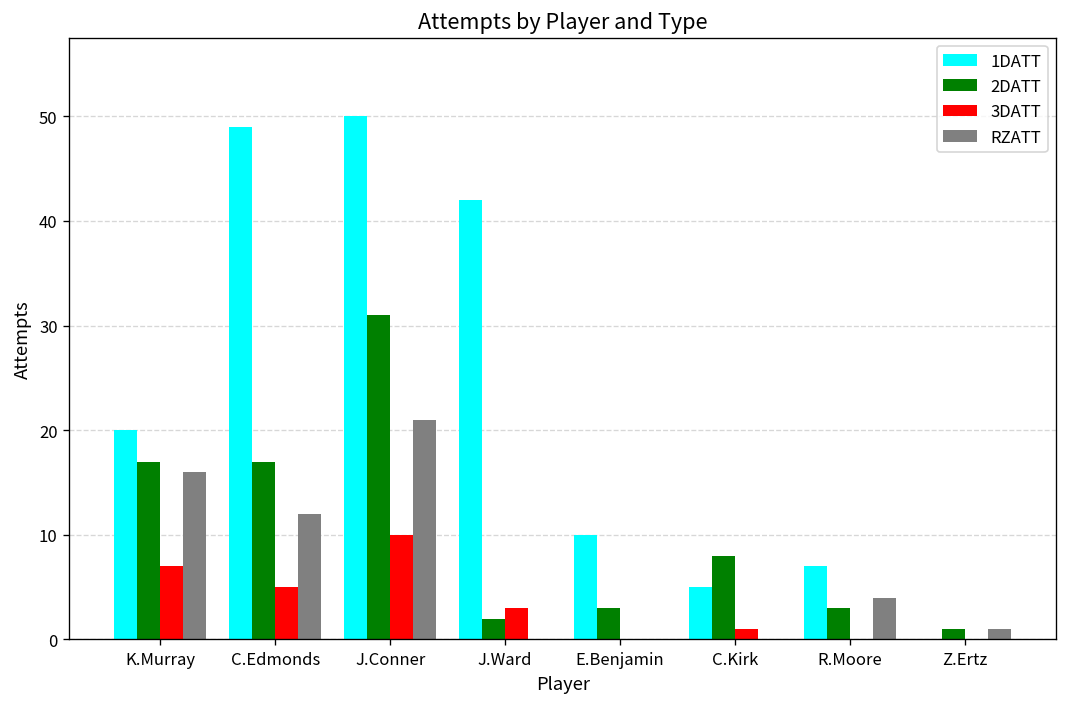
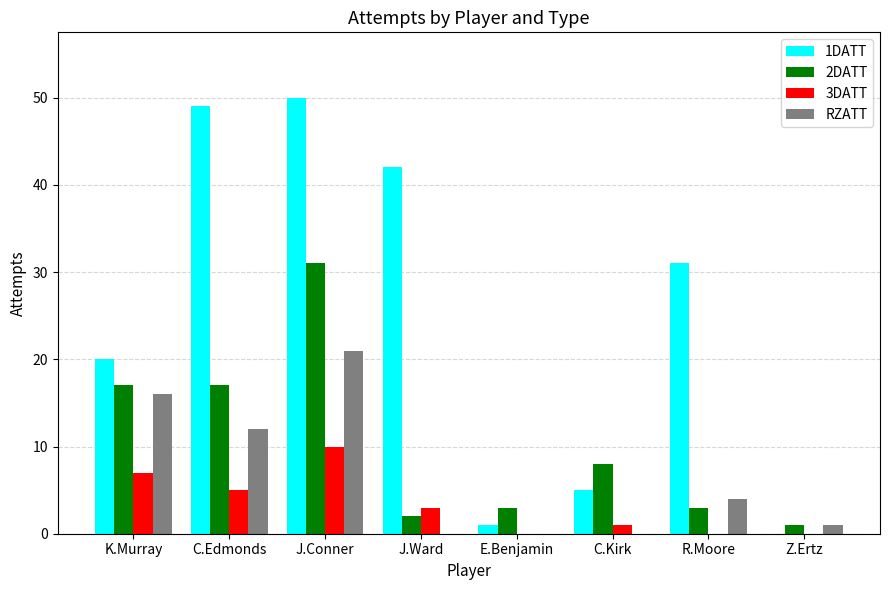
1DATT, E.Benjamin: 10 -> 1
1DATT, R.Moore: 7 -> 31
